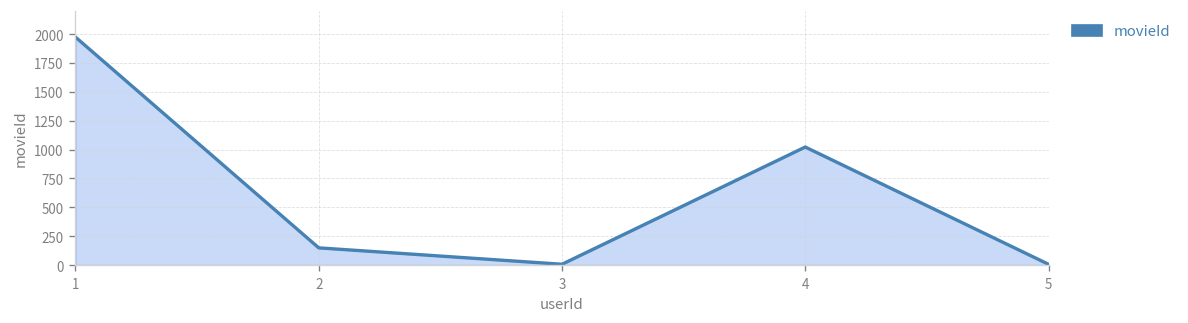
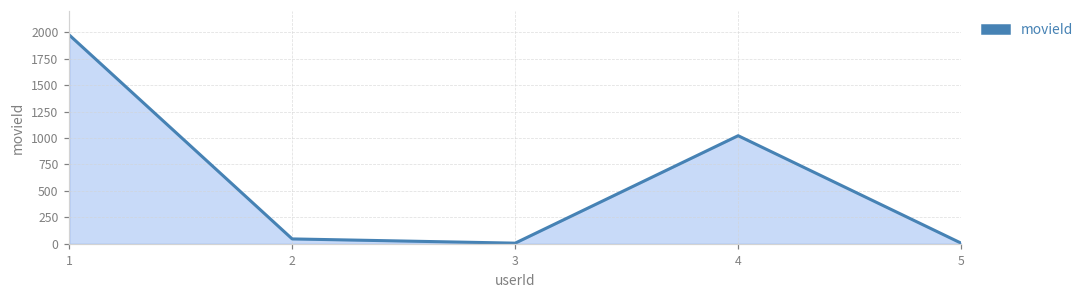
2: 100 -> 0
